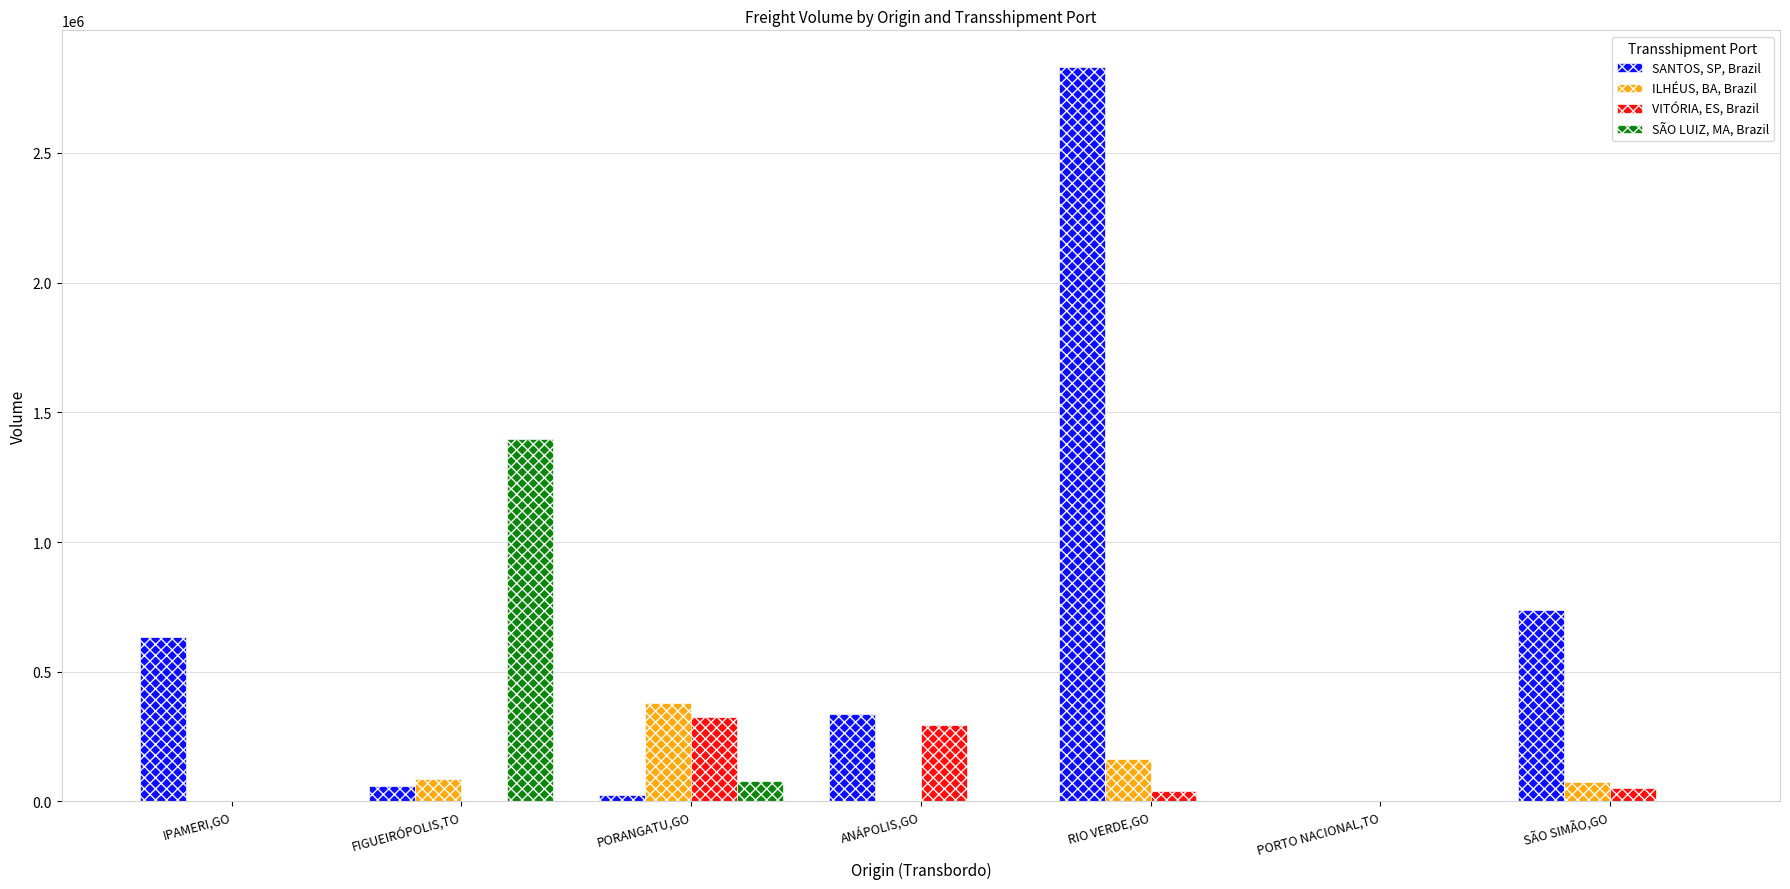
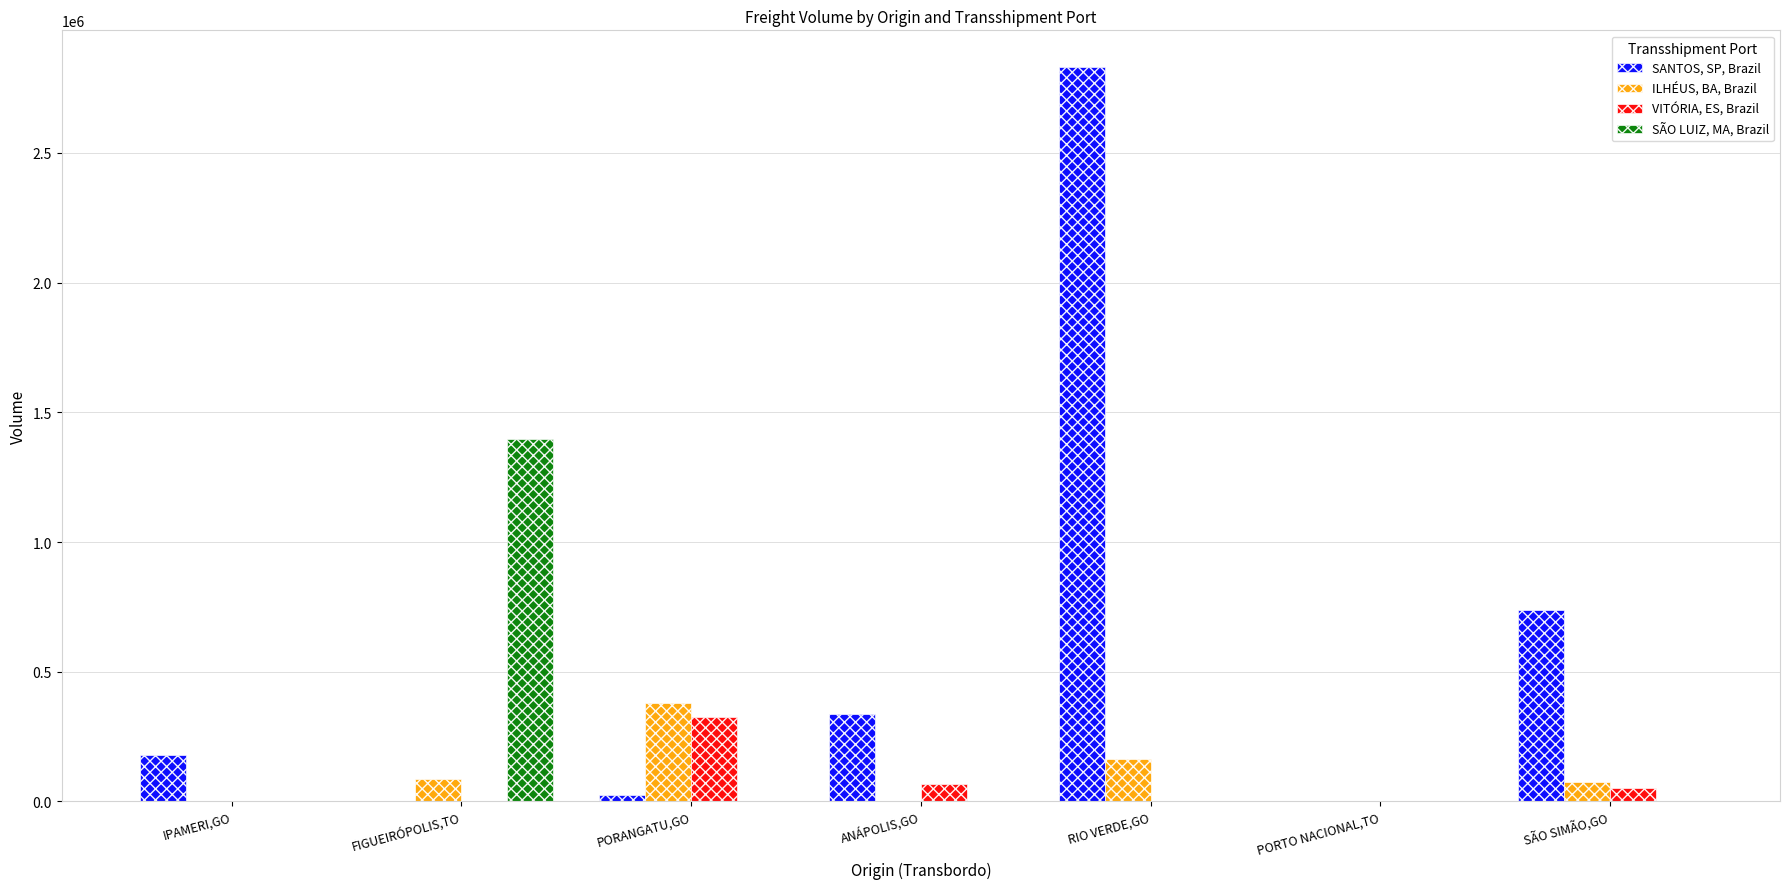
SANTOS, SP, Brazil, IPAMERI,GO: 630000 -> 180000
SANTOS, SP, Brazil, FIGUEIRÓPOLIS,TO: 60000 -> 0
SÃO LUIZ, MA, Brazil, PORANGATU,GO: 80000 -> 0
VITÓRIA, ES, Brazil, ANÁPOLIS,GO: 290000 -> 70000
VITÓRIA, ES, Brazil, RIO VERDE,GO: 40000 -> 0
